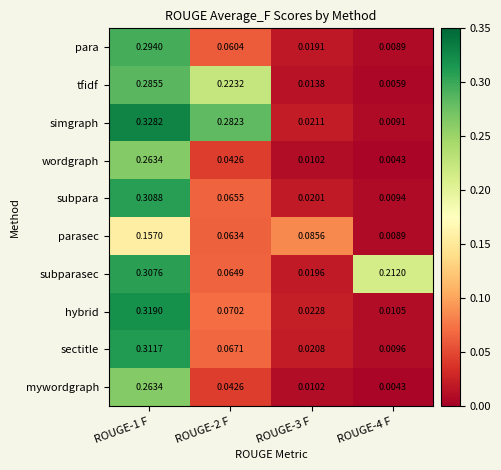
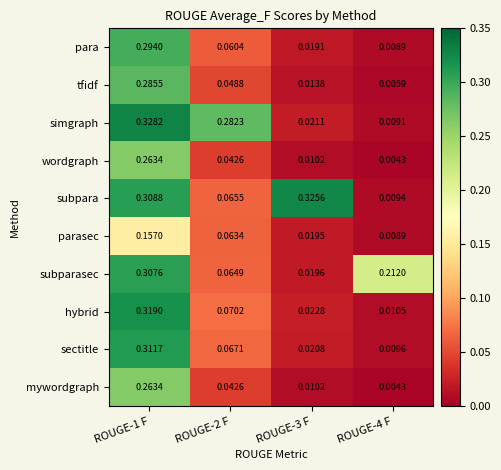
tfidf, ROUGE-2 F: 0.2232 -> 0.0488
subpara, ROUGE-3 F: 0.0201 -> 0.3256
parasec, ROUGE-3 F: 0.0856 -> 0.0195
